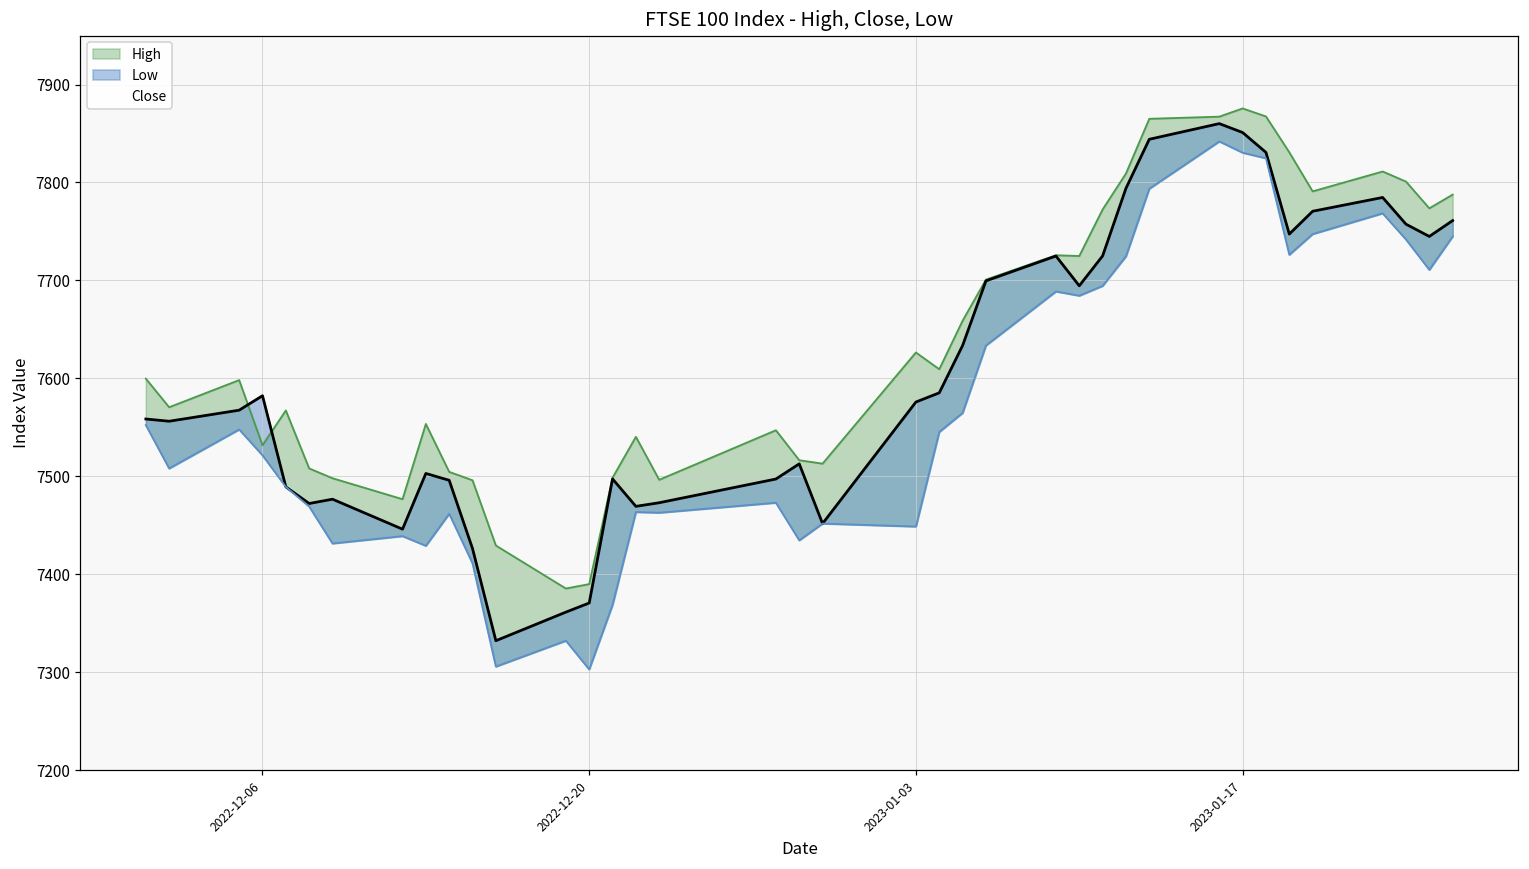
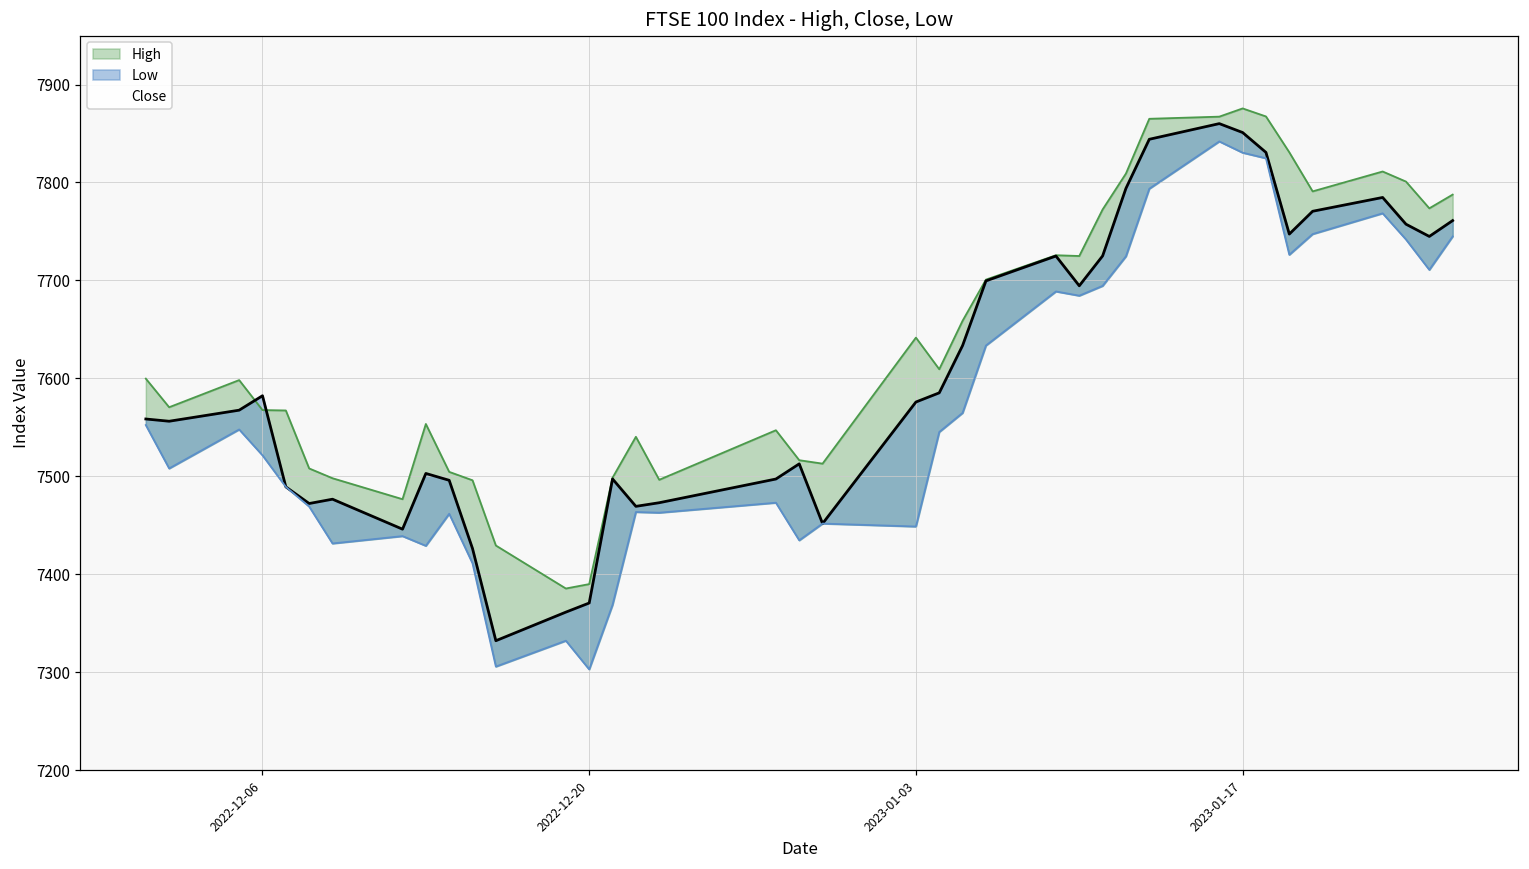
High, 2022-12-06: 7530 -> 7570
High, 2023-01-03: 7630 -> 7640
